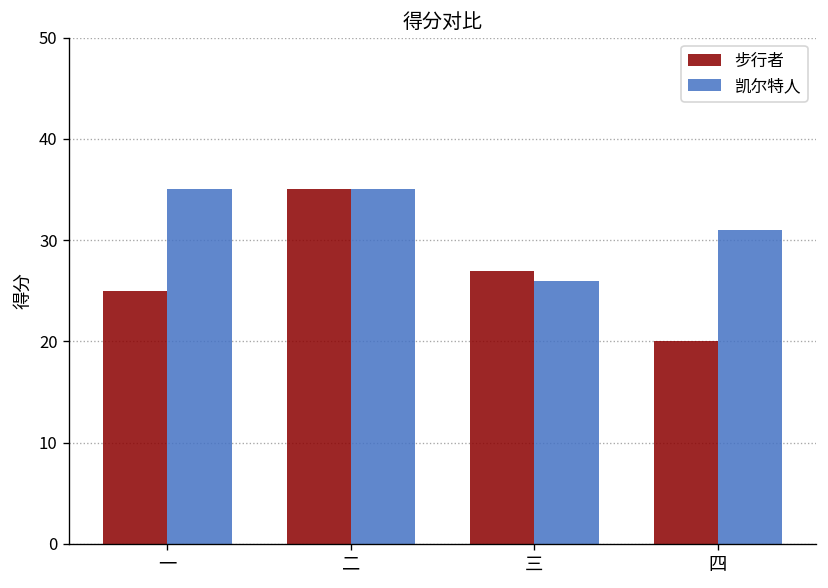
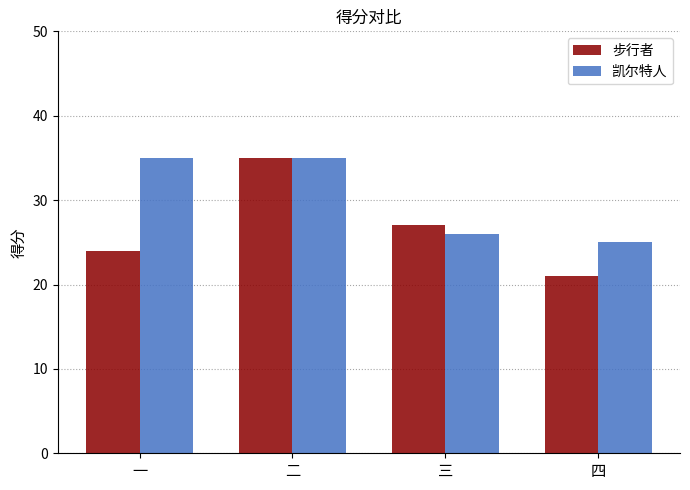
步行者, 一: 25 -> 24
步行者, 四: 20 -> 21
凯尔特人, 四: 31 -> 25
